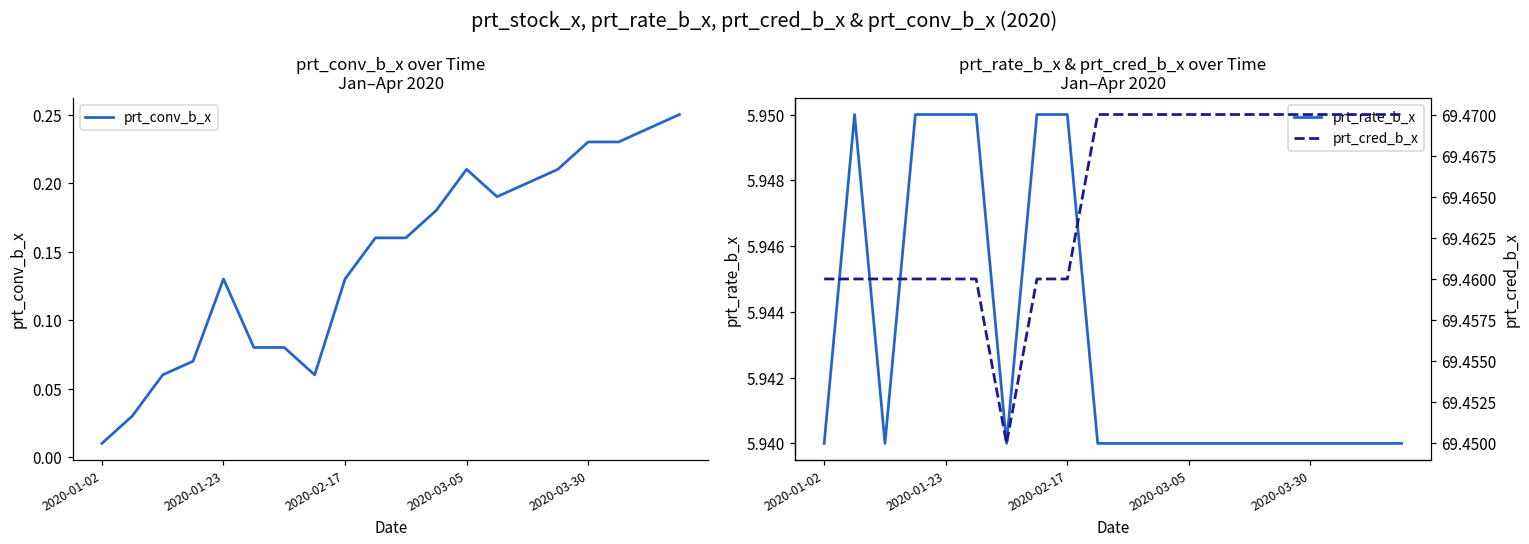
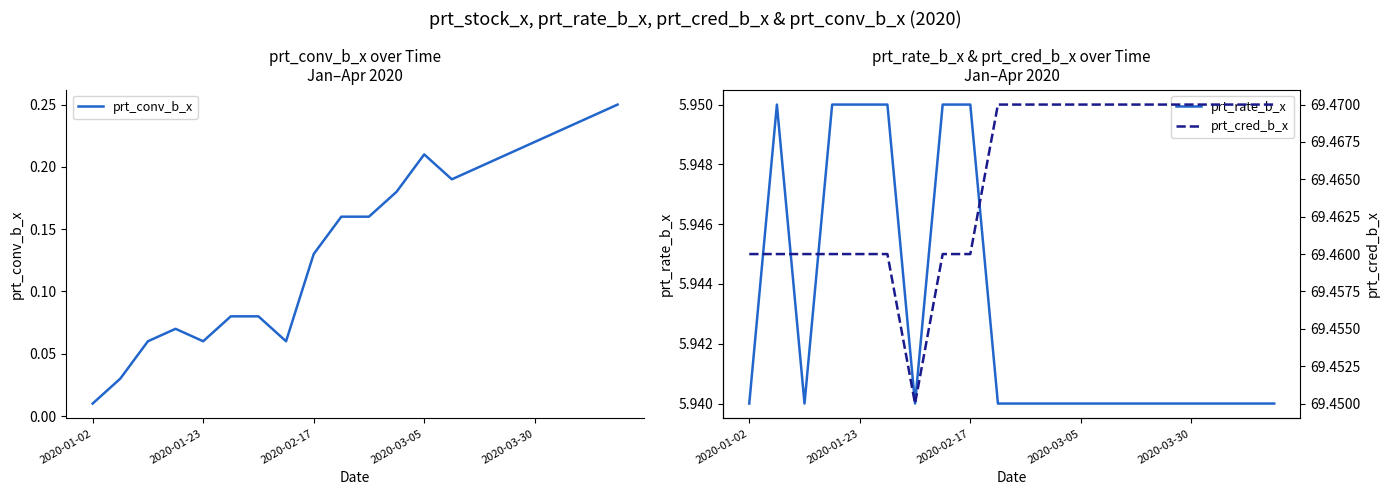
prt_conv_b_x over Time Jan–Apr 2020, 2020-01-23: 0.13 -> 0.06
prt_conv_b_x over Time Jan–Apr 2020, 2020-03-30: 0.23 -> 0.22
